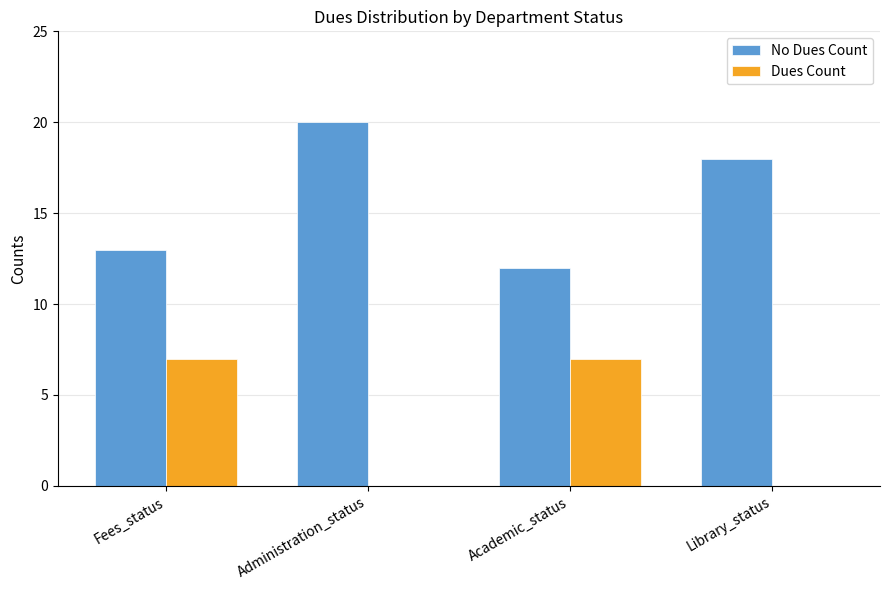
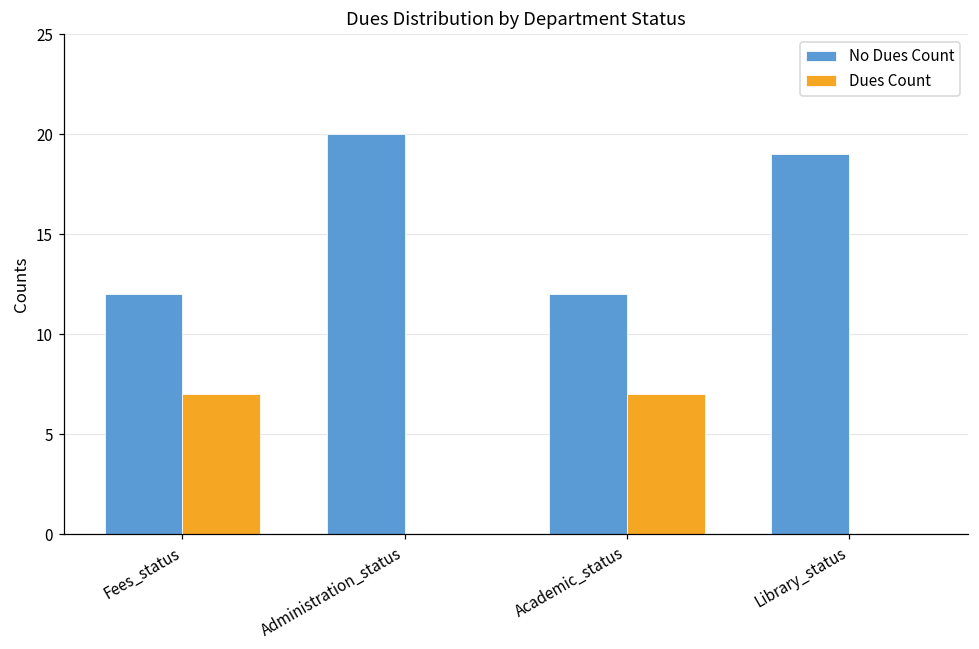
No Dues Count, Fees_status: 13 -> 12
No Dues Count, Library_status: 18 -> 19
